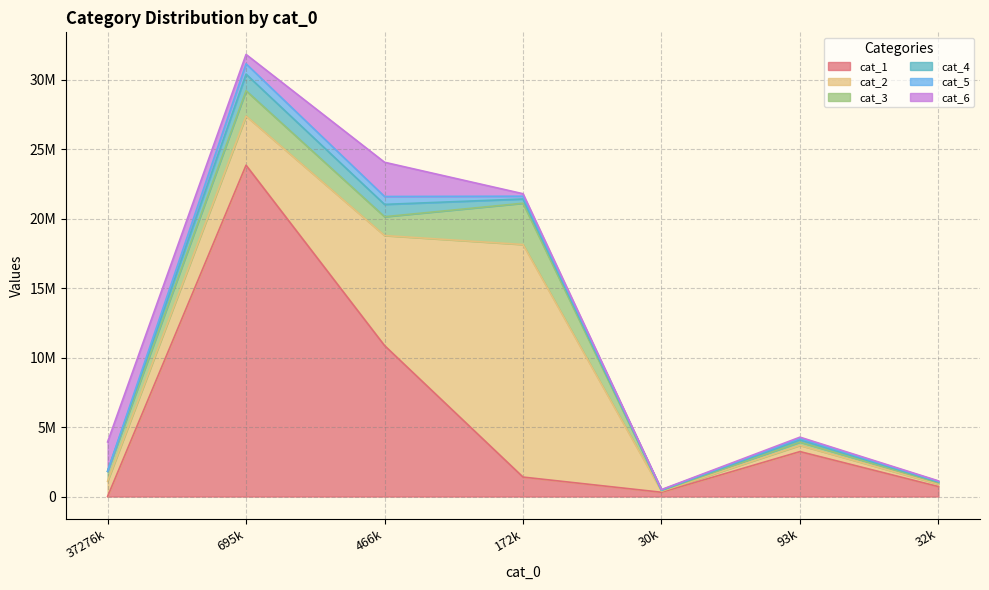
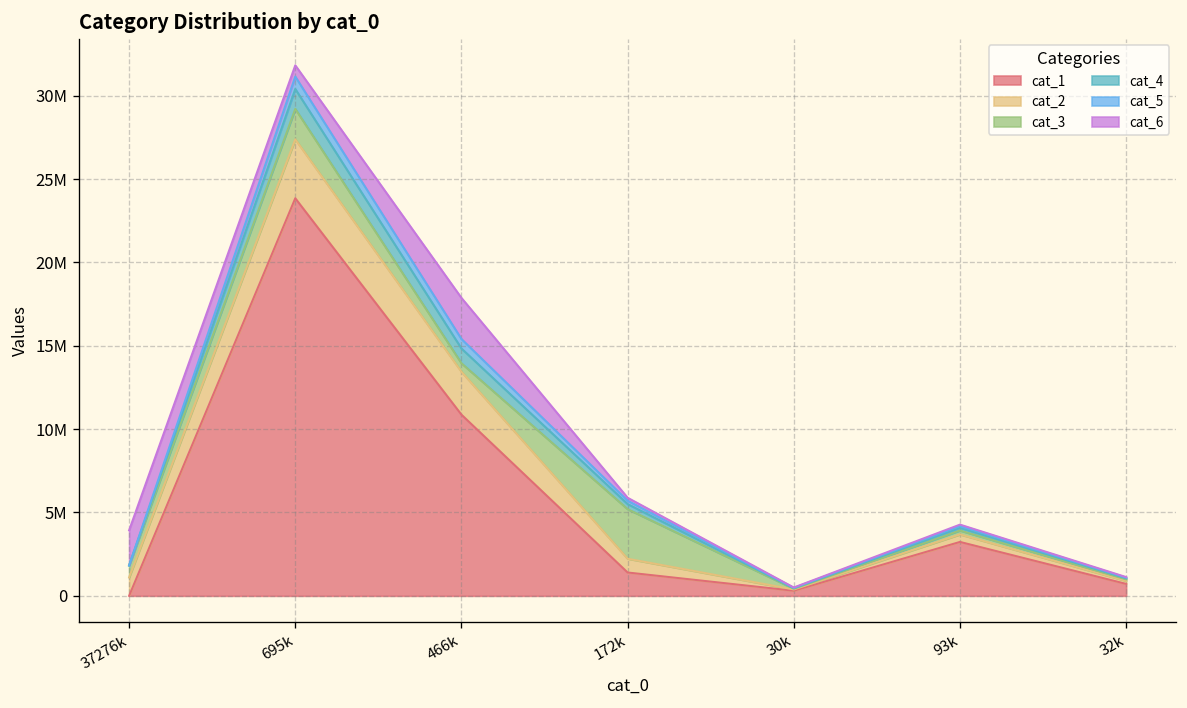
cat_2, 466k: 7900000 -> 2600000
cat_3, 466k: 1400000 -> 500000
cat_2, 172k: 16700000 -> 800000
